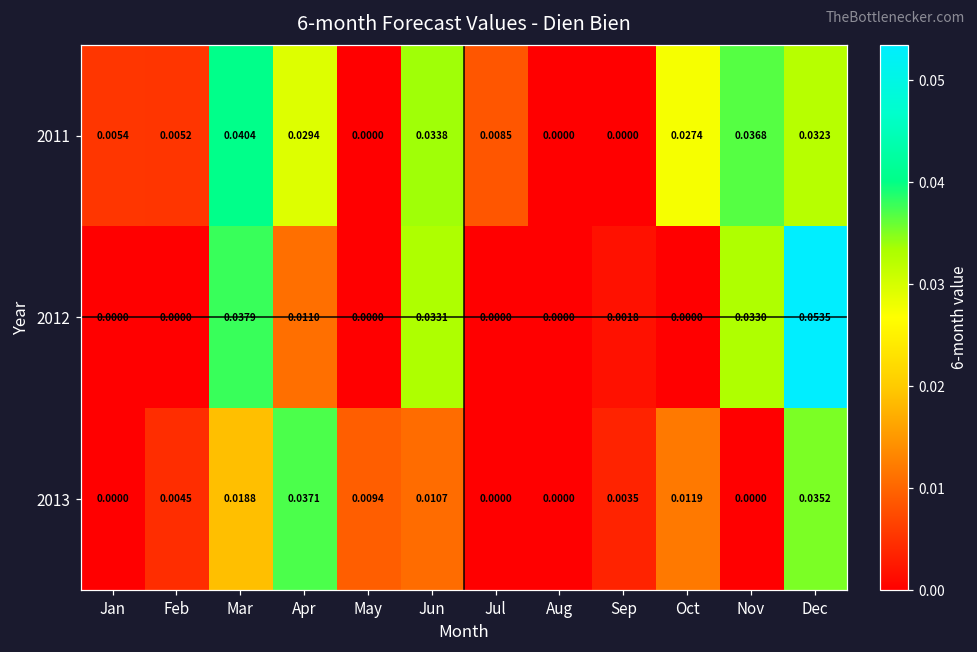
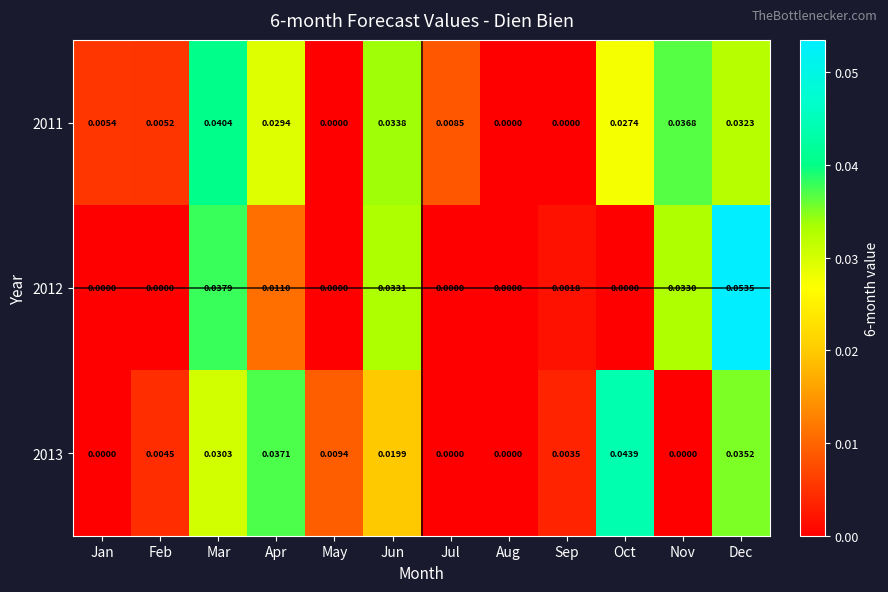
2013, Mar: 0.0188 -> 0.0303
2013, Jun: 0.0107 -> 0.0199
2013, Oct: 0.0119 -> 0.0439
